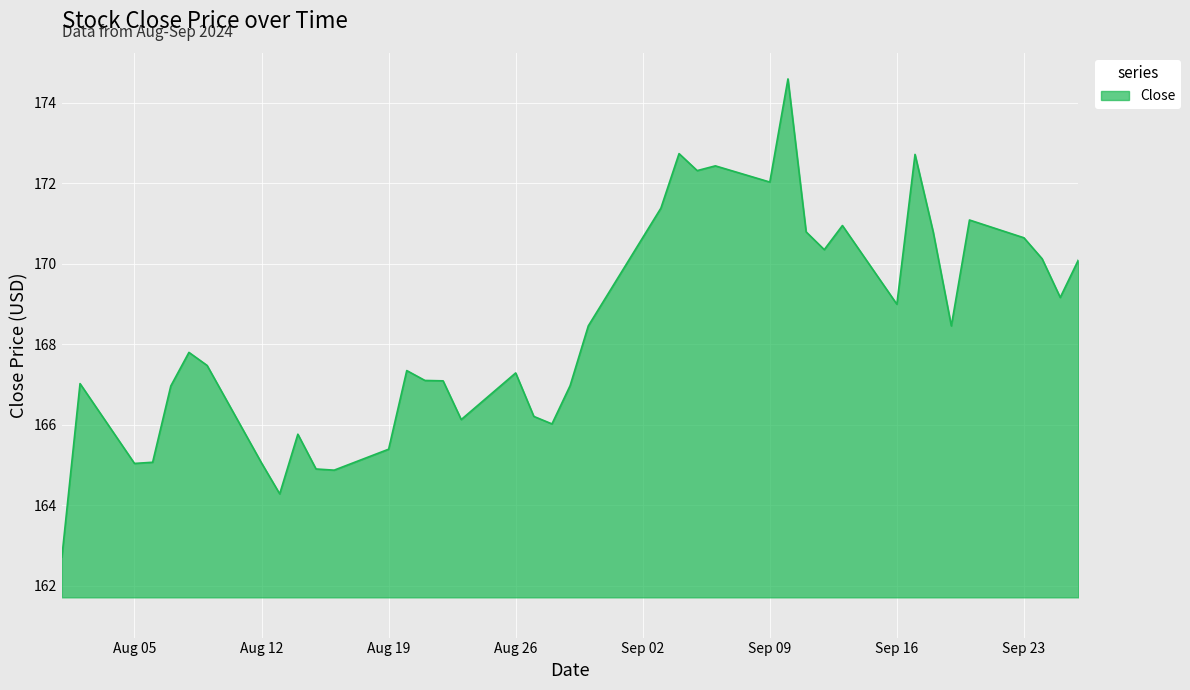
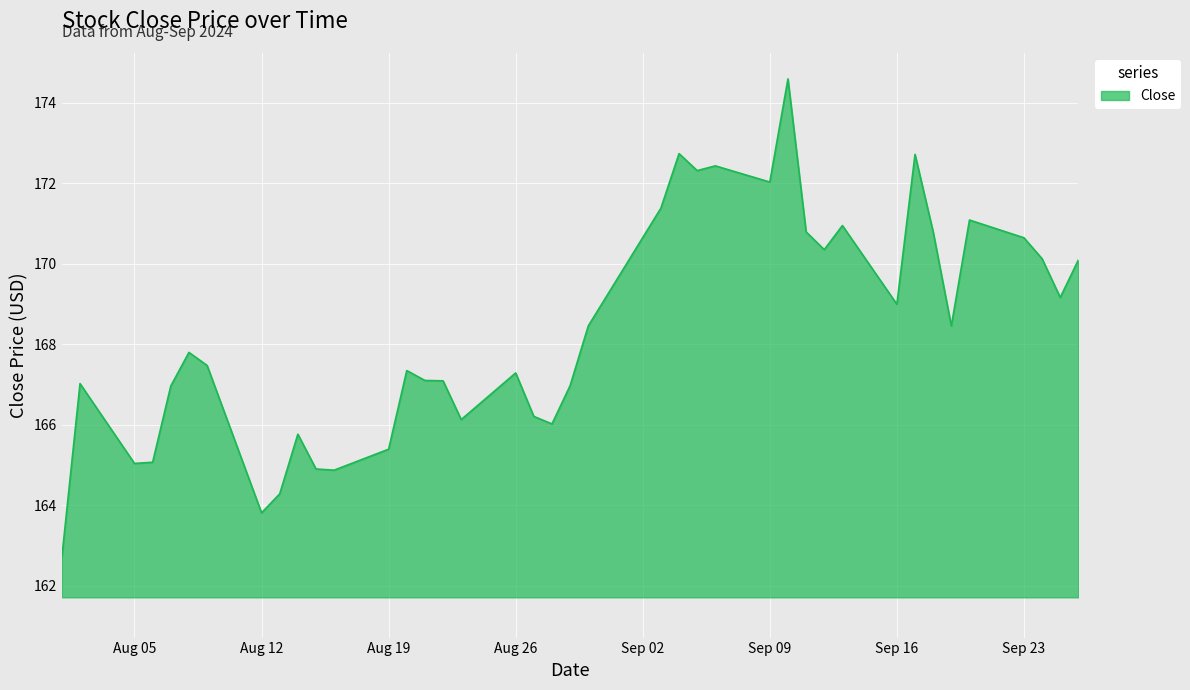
Aug 12: 165.0 -> 163.8
